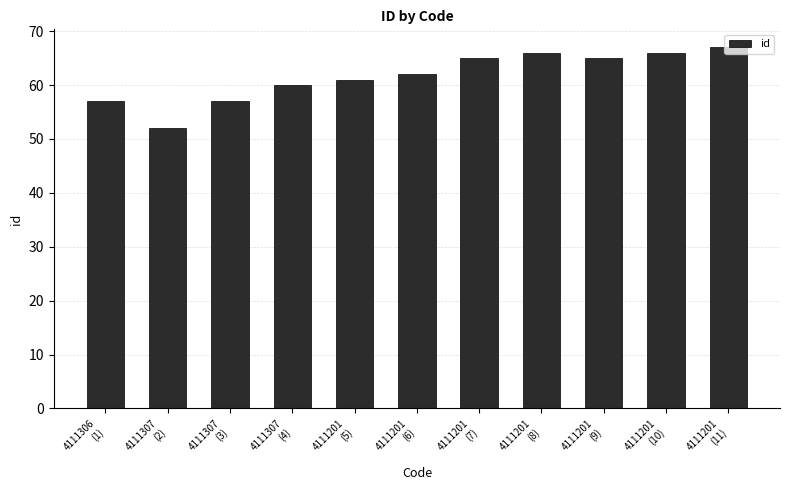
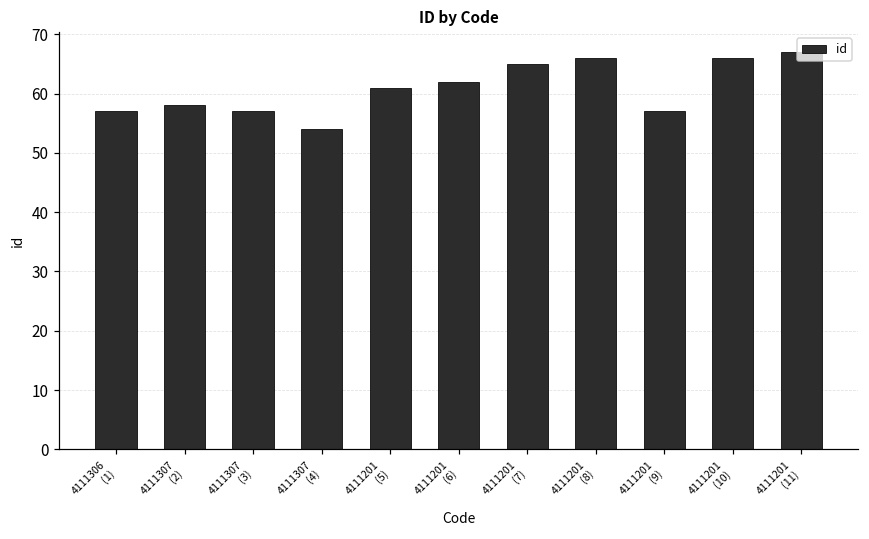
4111307 (2): 52 -> 58
4111307 (4): 60 -> 54
4111201 (9): 65 -> 57
